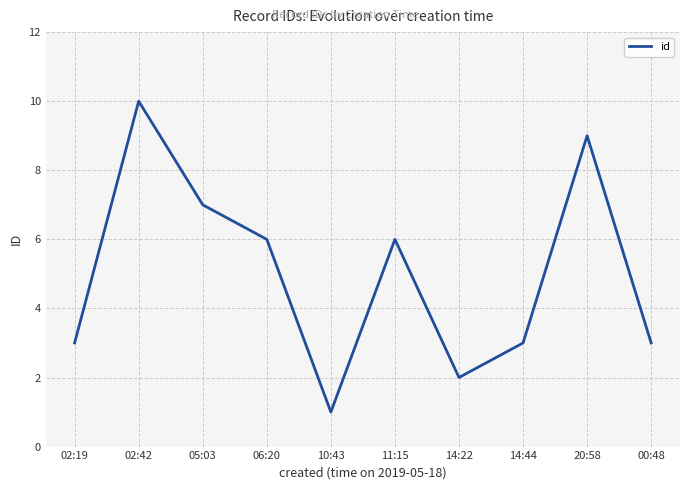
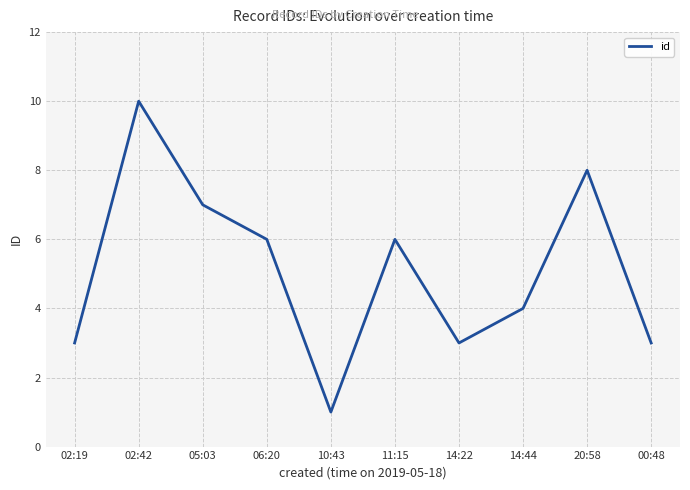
14:22: 2 -> 3
14:44: 3 -> 4
20:58: 9 -> 8
